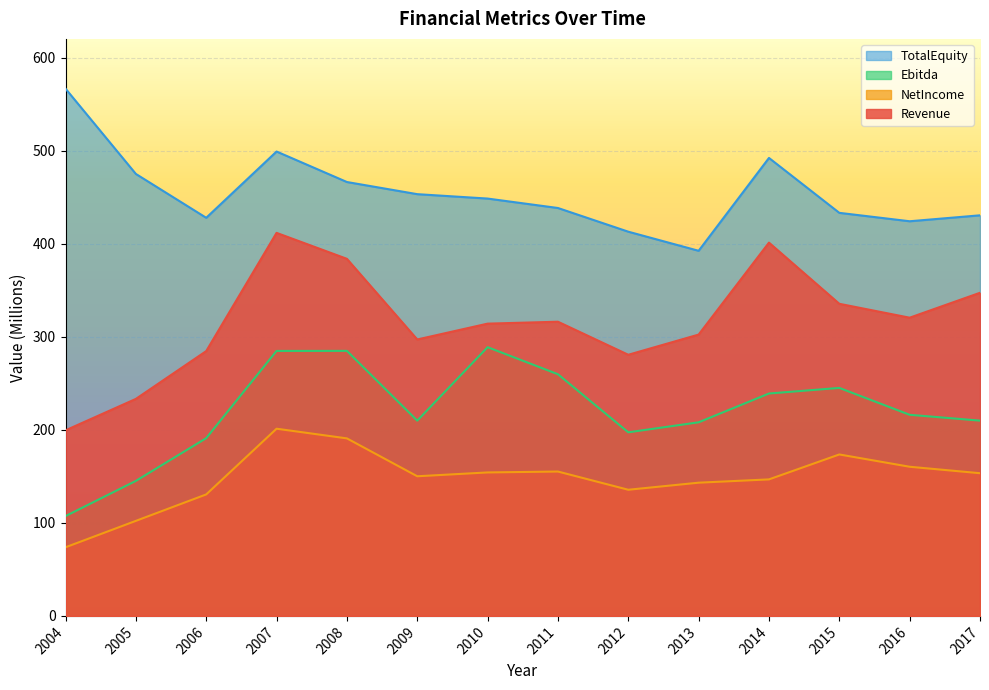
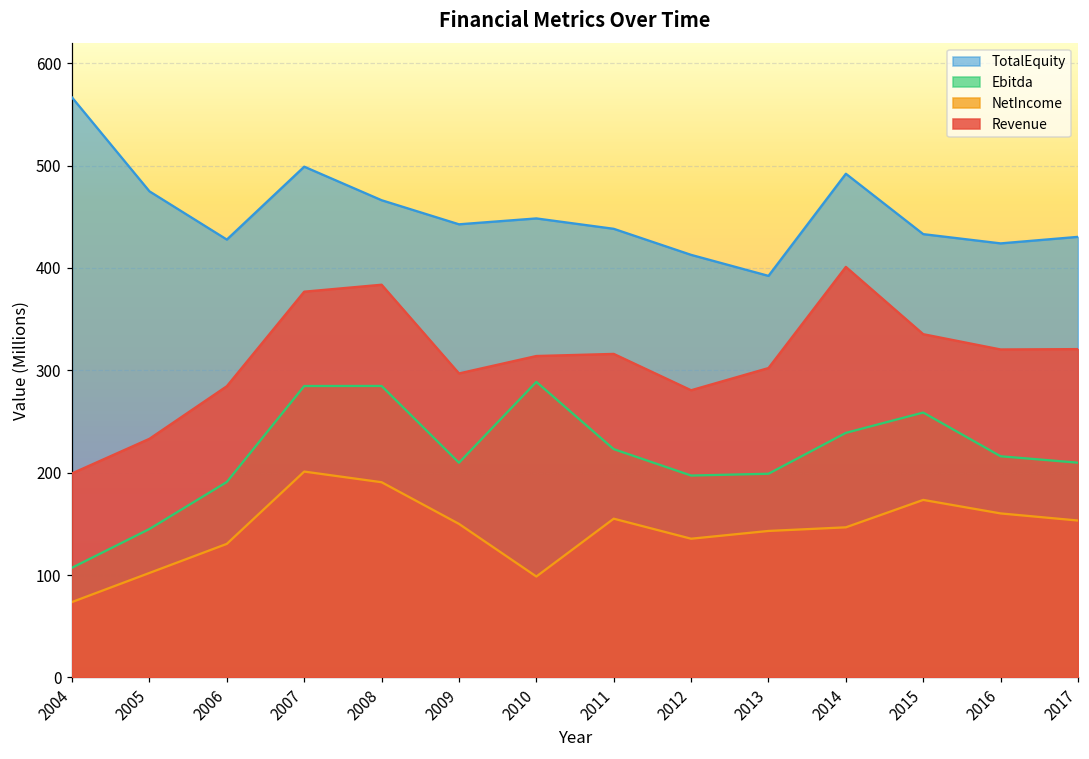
Revenue, 2007: 410 -> 380
TotalEquity, 2009: 450 -> 440
NetIncome, 2010: 150 -> 100
Ebitda, 2011: 260 -> 220
Ebitda, 2013: 210 -> 200
Ebitda, 2015: 240 -> 260
Revenue, 2017: 350 -> 320
